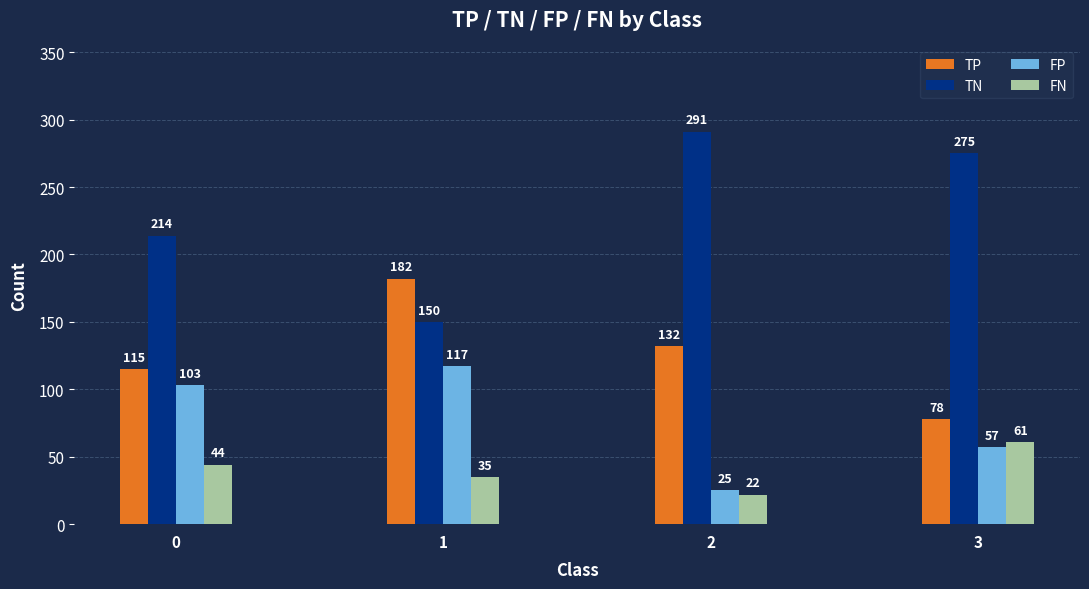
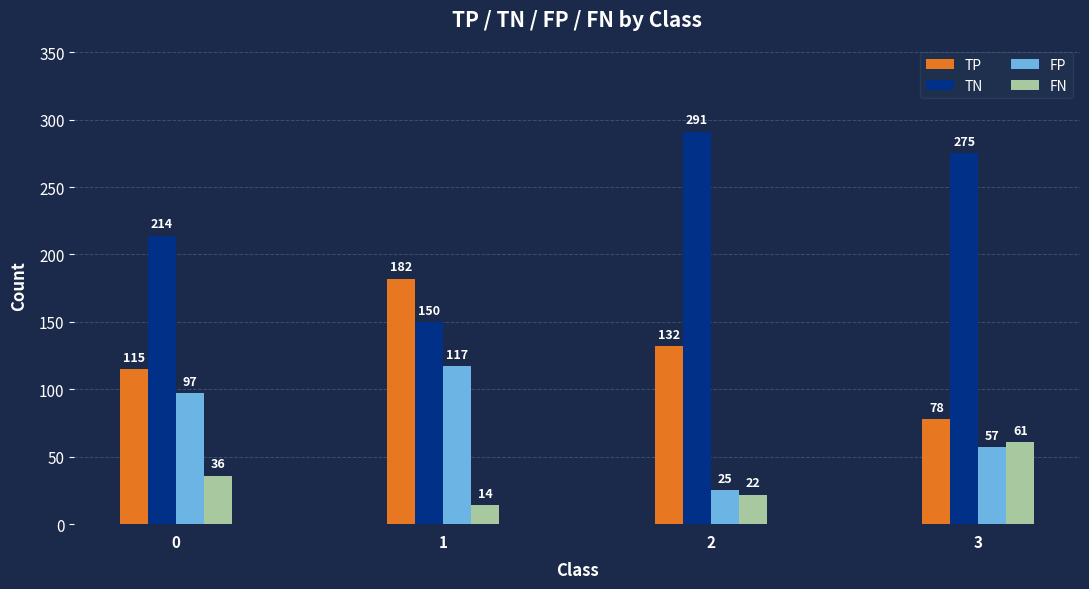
FP, 0: 103 -> 97
FN, 0: 44 -> 36
FN, 1: 35 -> 14
